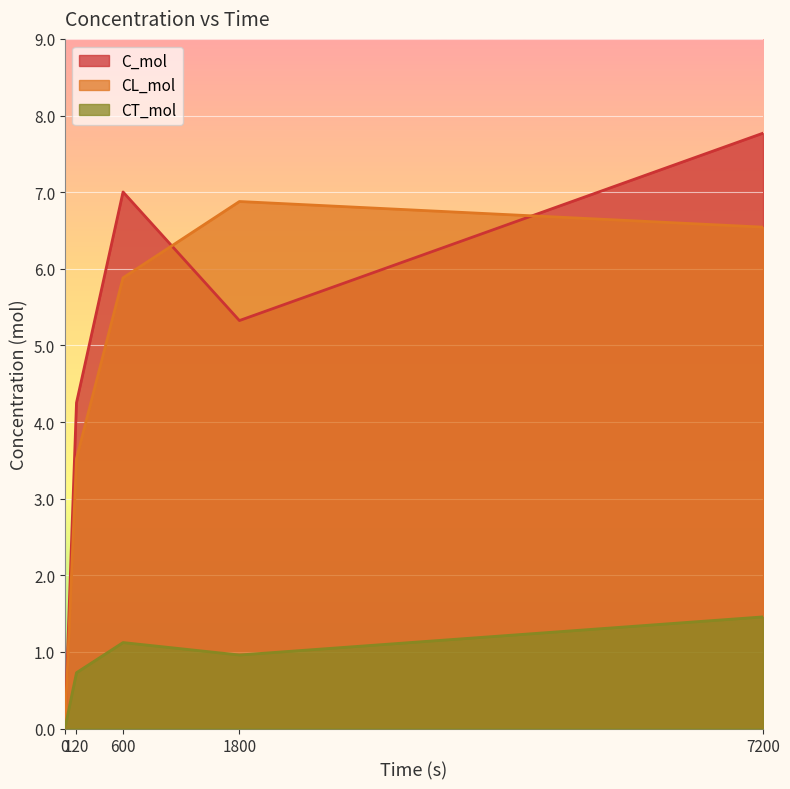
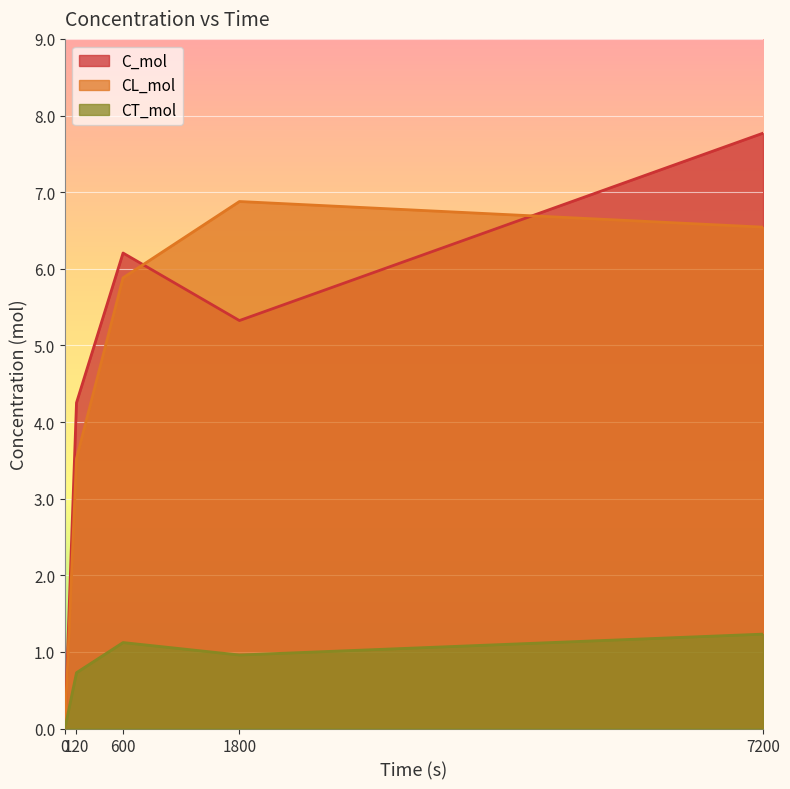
C_mol, 600: 7.0 -> 6.2
CT_mol, 7200: 1.5 -> 1.2
